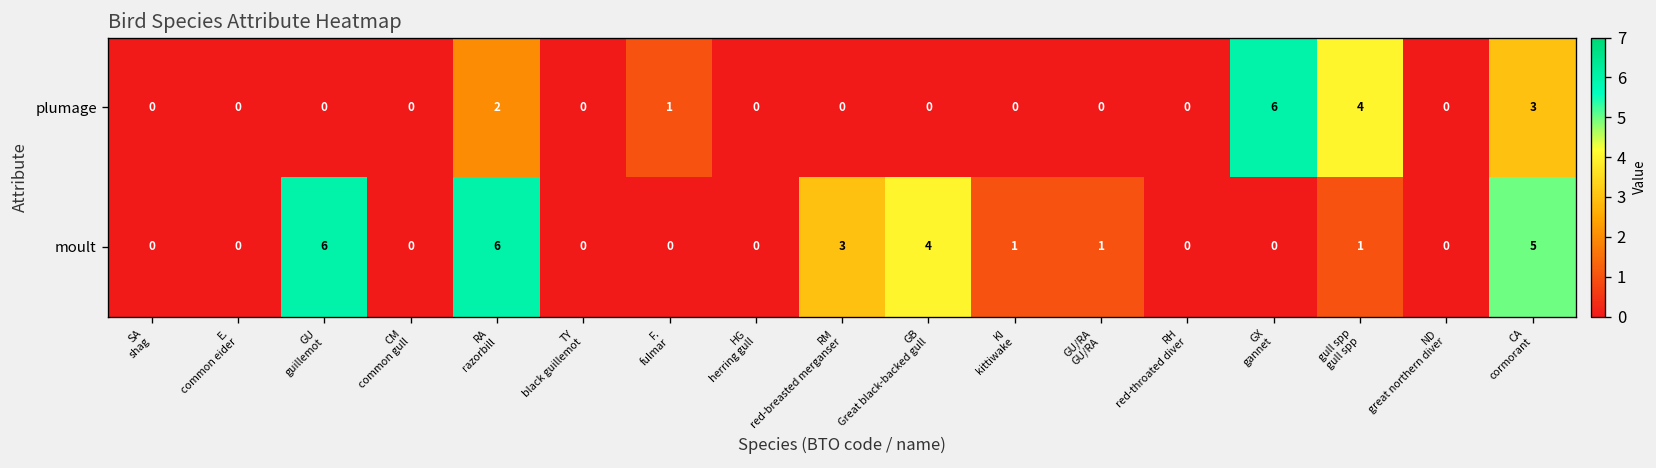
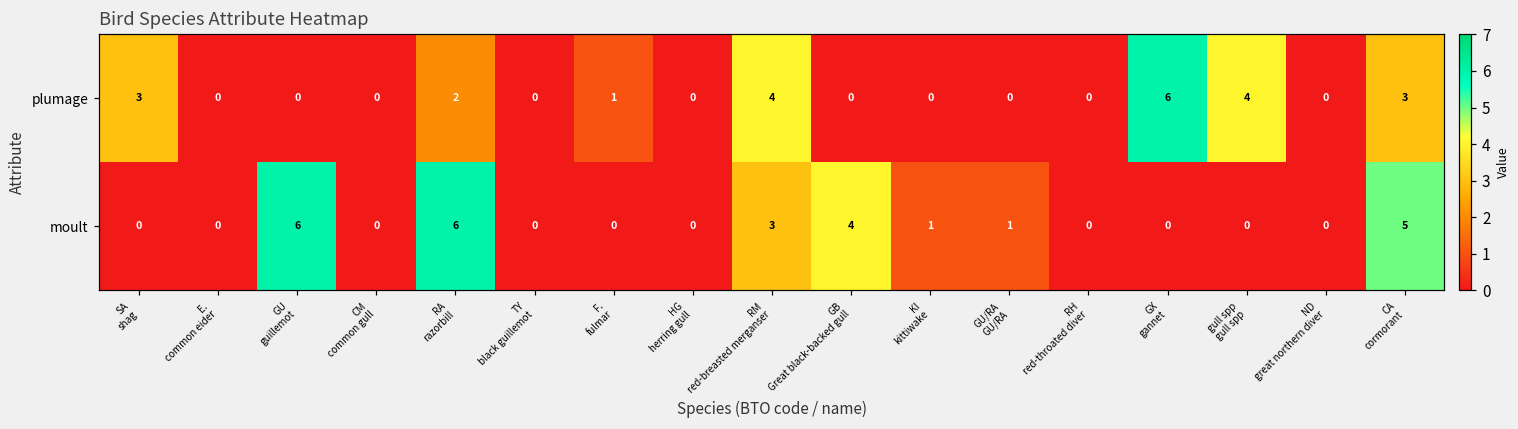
plumage, SA shag: 0 -> 3
plumage, RM red-breasted merganser: 0 -> 4
moult, gull spp gull spp: 1 -> 0
